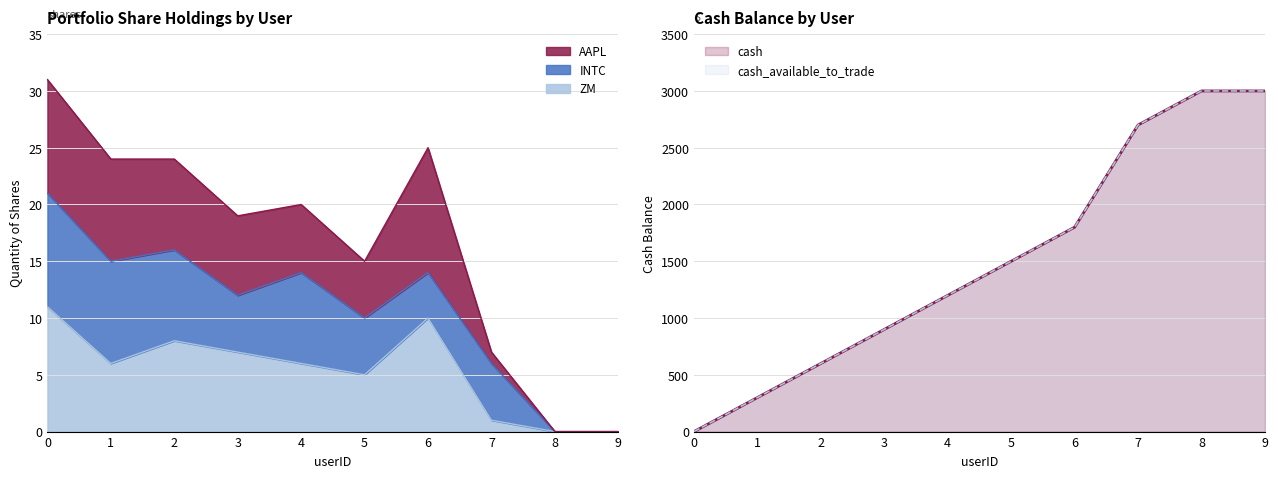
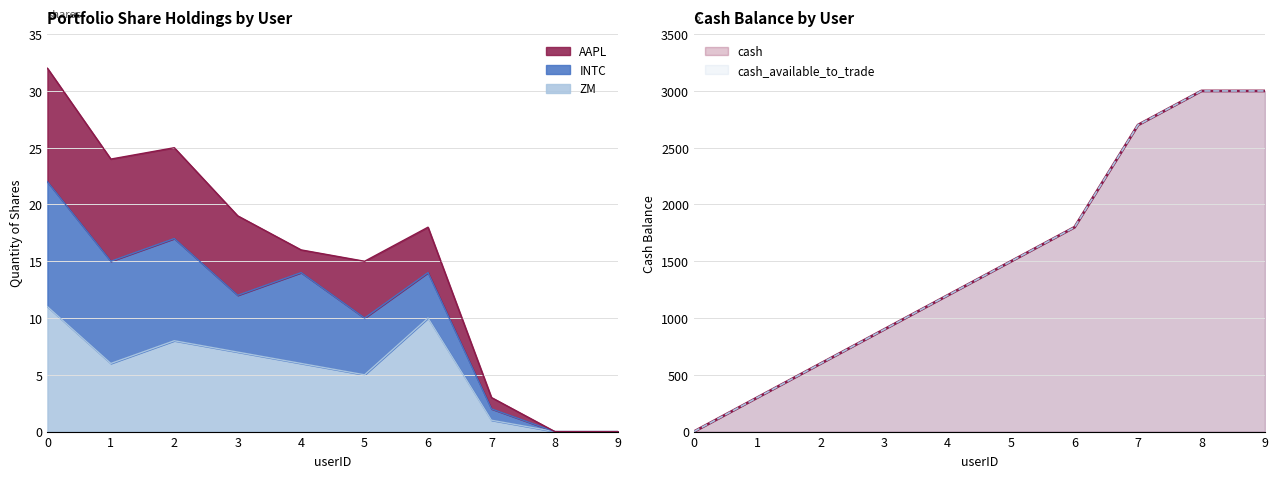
Portfolio Share Holdings by User, INTC, 0: 10 -> 11
Portfolio Share Holdings by User, INTC, 2: 8 -> 9
Portfolio Share Holdings by User, AAPL, 4: 6 -> 2
Portfolio Share Holdings by User, AAPL, 6: 11 -> 4
Portfolio Share Holdings by User, INTC, 7: 5 -> 1
